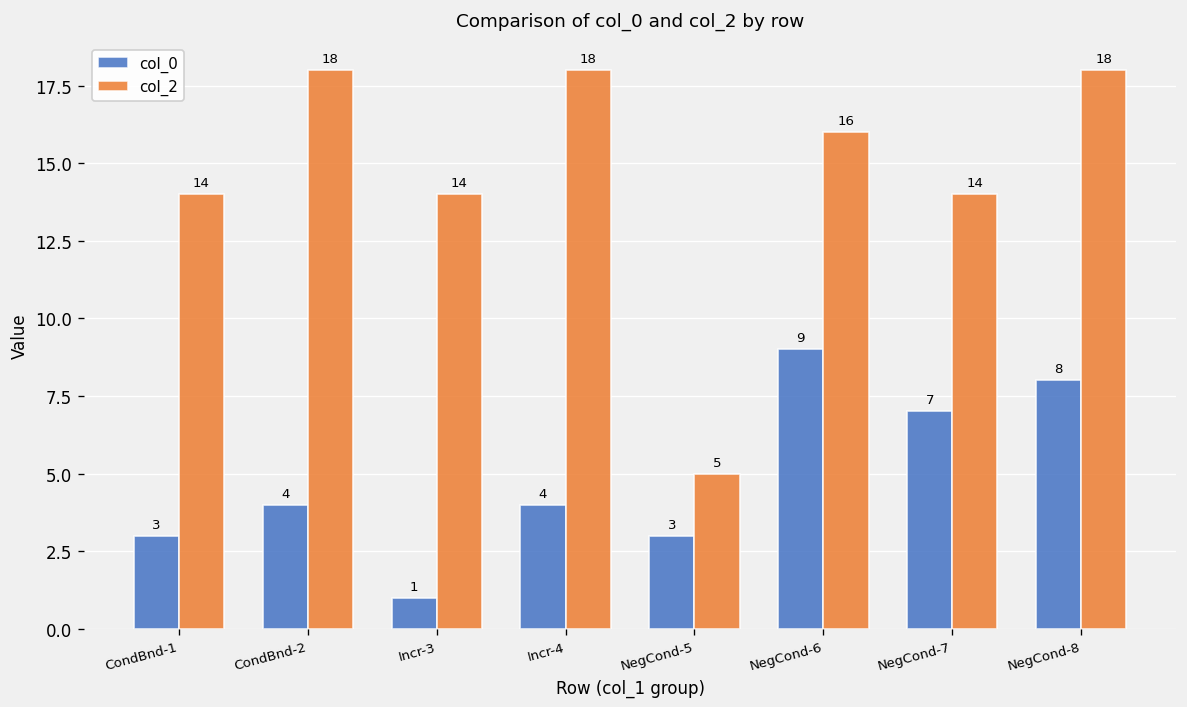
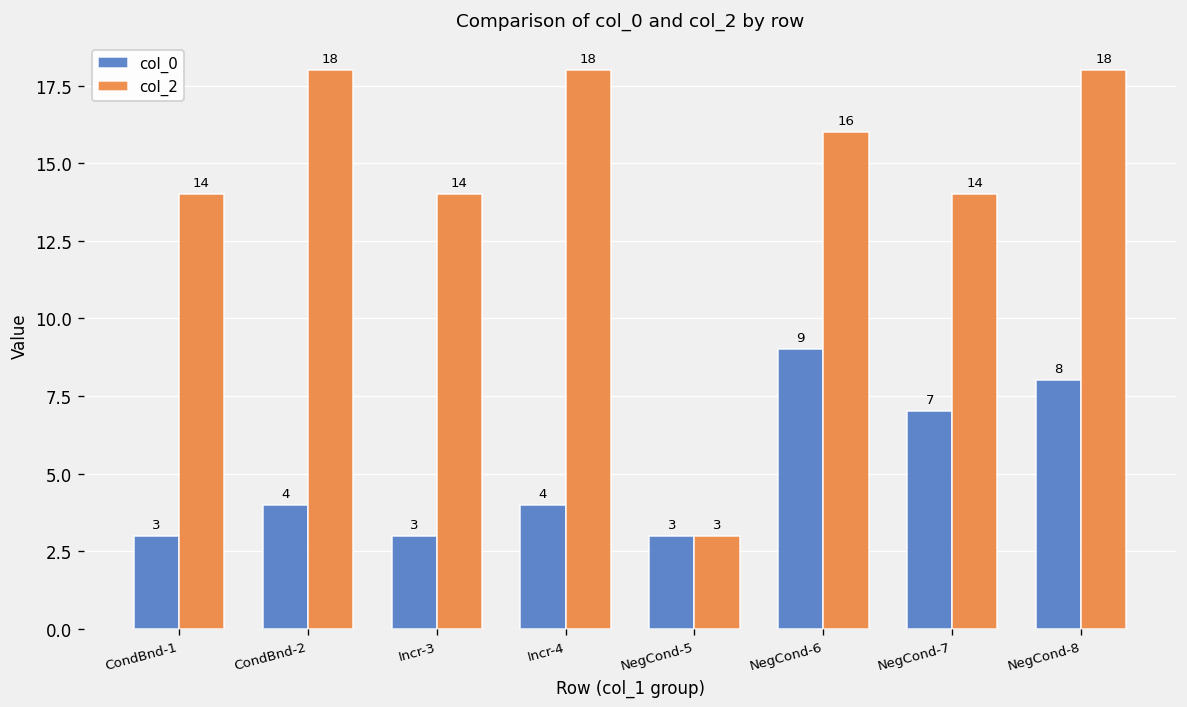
col_0, Incr-3: 1 -> 3
col_2, NegCond-5: 5 -> 3
